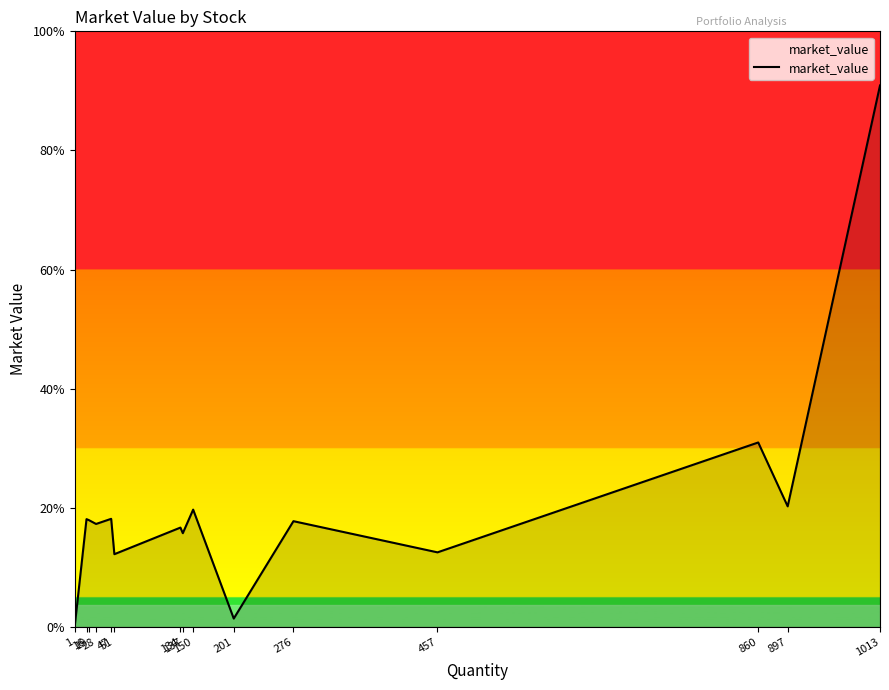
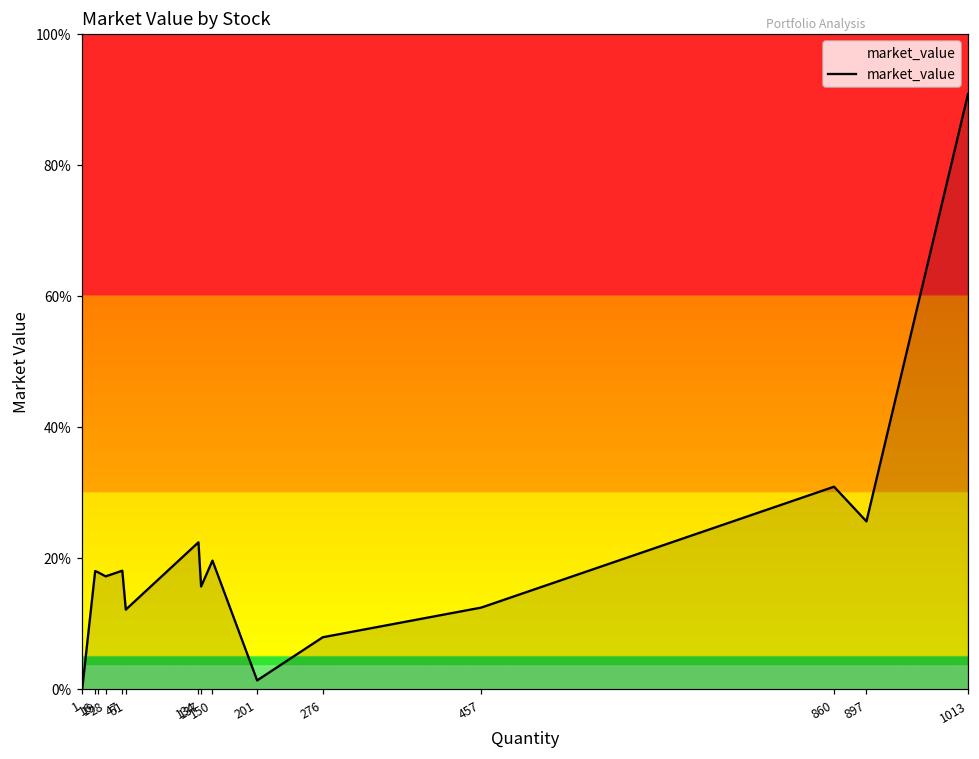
134: 17% -> 22%
276: 18% -> 8%
897: 20% -> 26%
